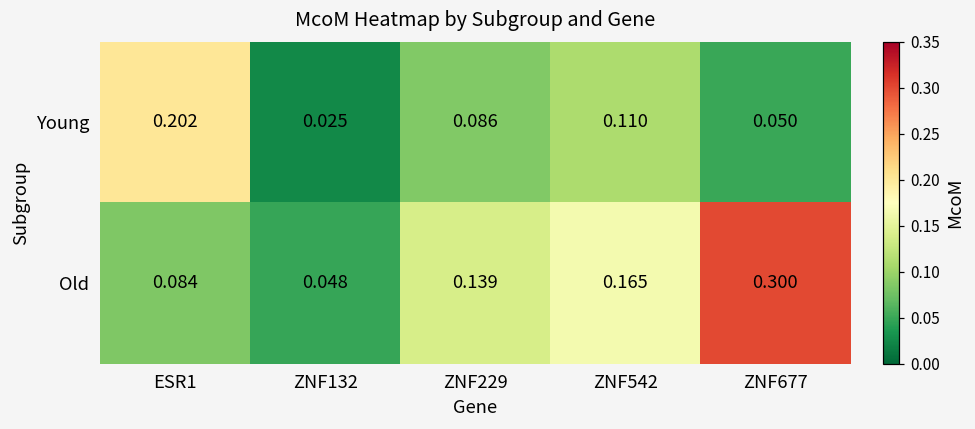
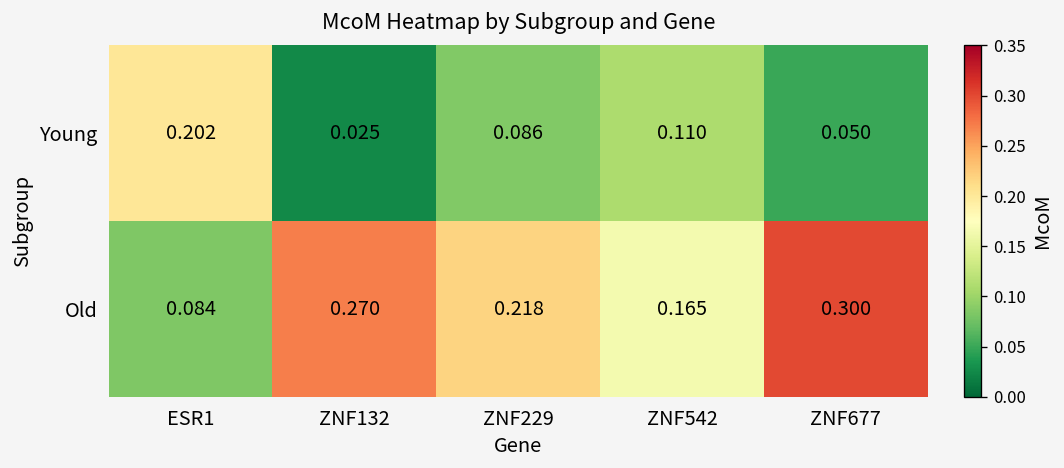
Old, ZNF132: 0.048 -> 0.270
Old, ZNF229: 0.139 -> 0.218
